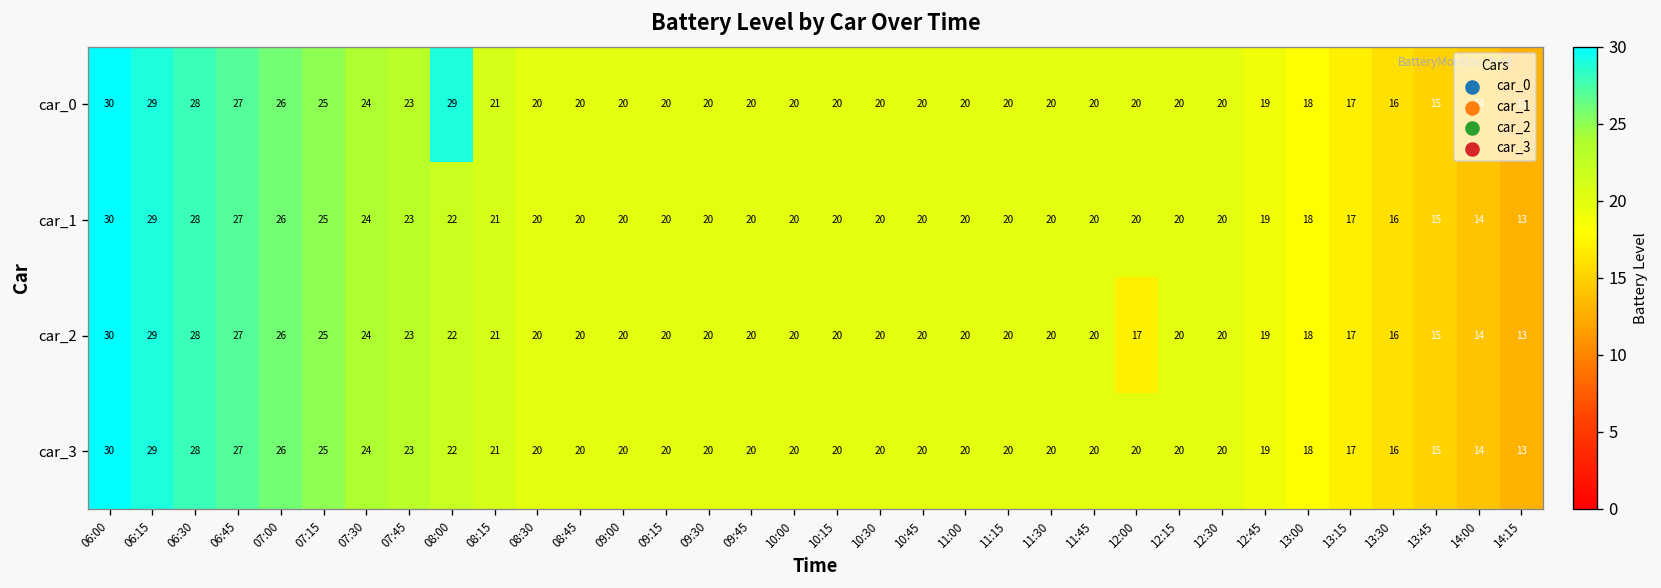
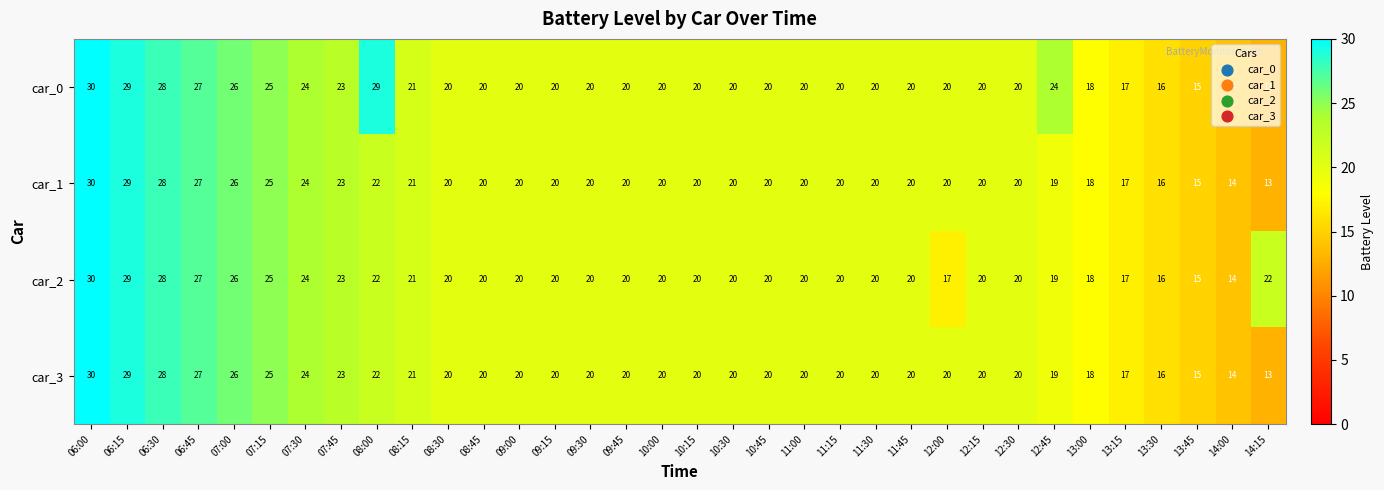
car_0, 12:45: 19 -> 24
car_2, 14:15: 13 -> 22
